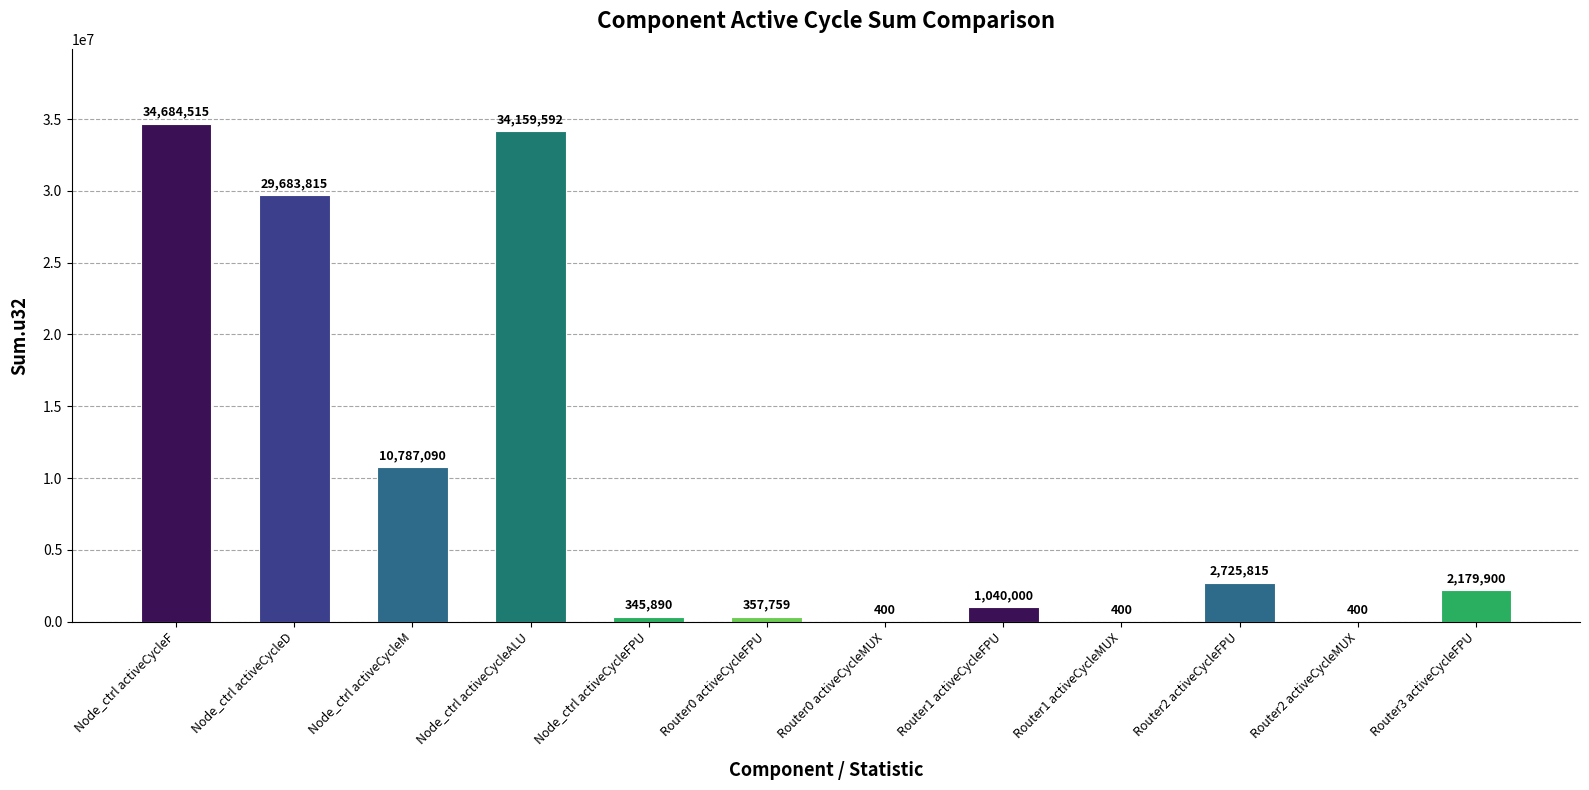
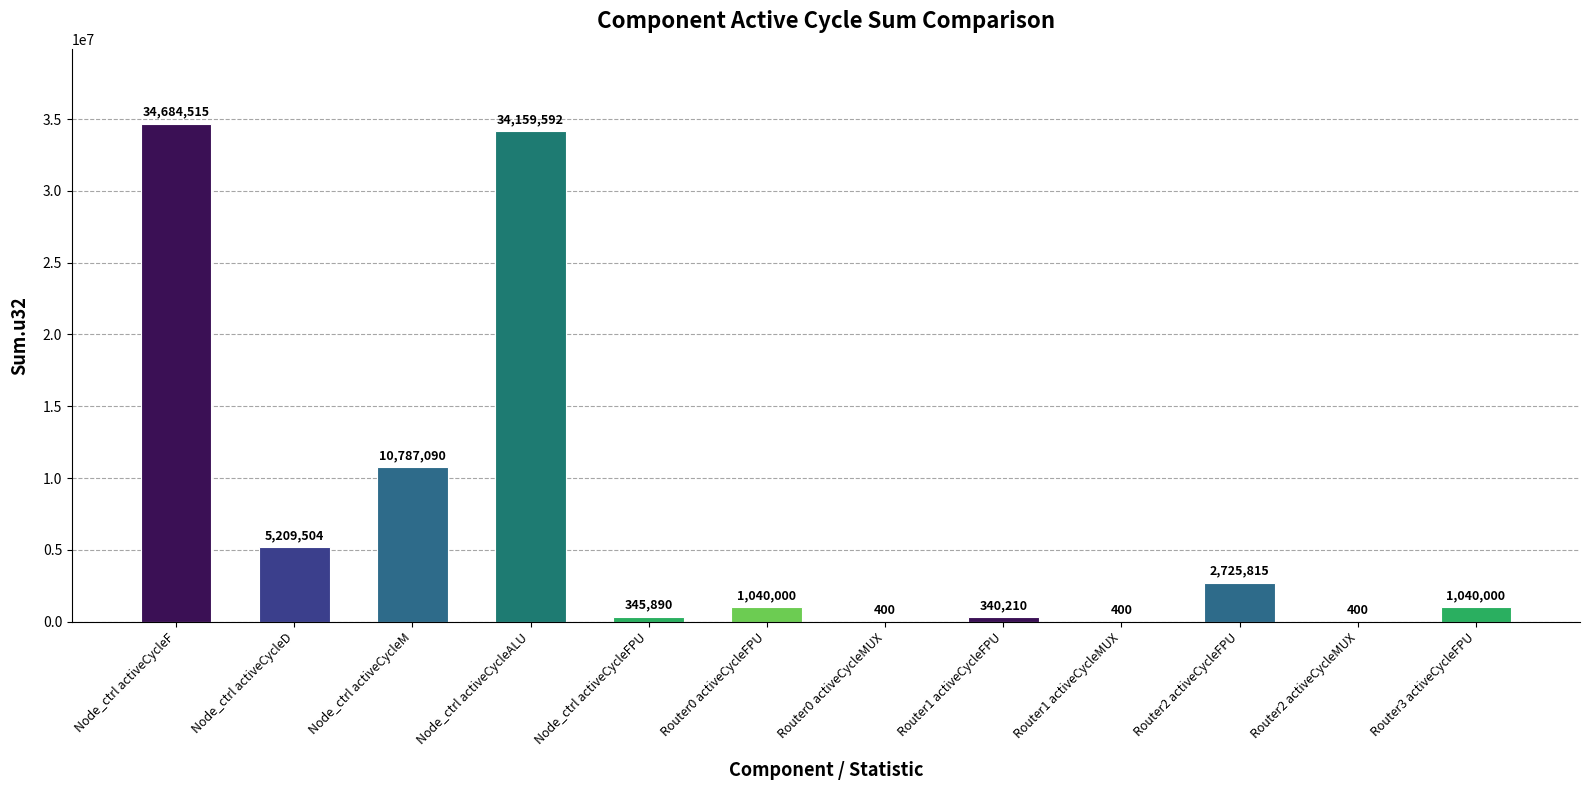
Node_ctrl activeCycleD: 29,683,815 -> 5,209,504
Router0 activeCycleFPU: 357,759 -> 1,040,000
Router1 activeCycleFPU: 1,040,000 -> 340,210
Router3 activeCycleFPU: 2,179,900 -> 1,040,000
